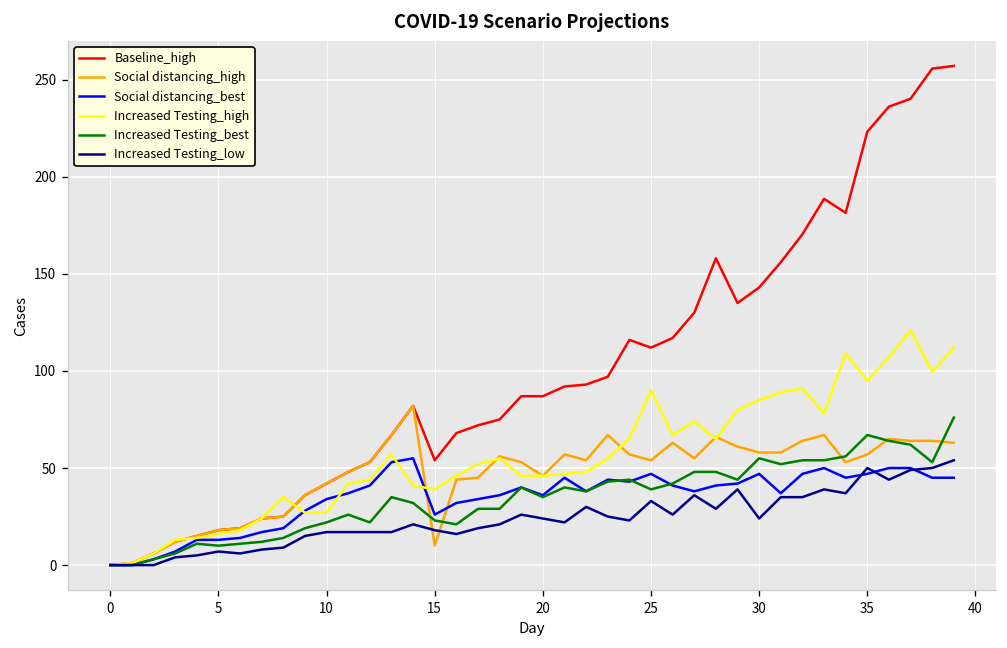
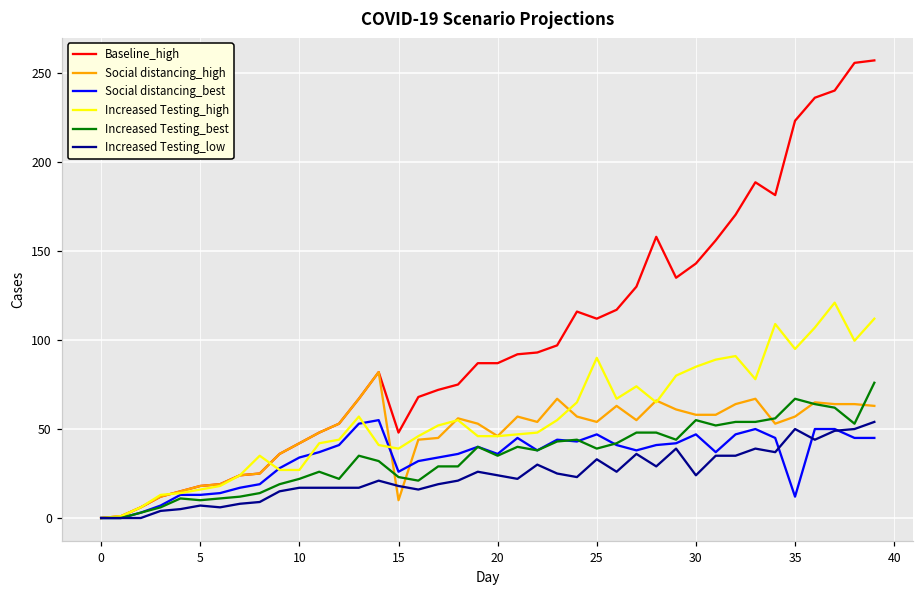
Baseline_high, 15: 54 -> 48
Social distancing_best, 35: 47 -> 12
